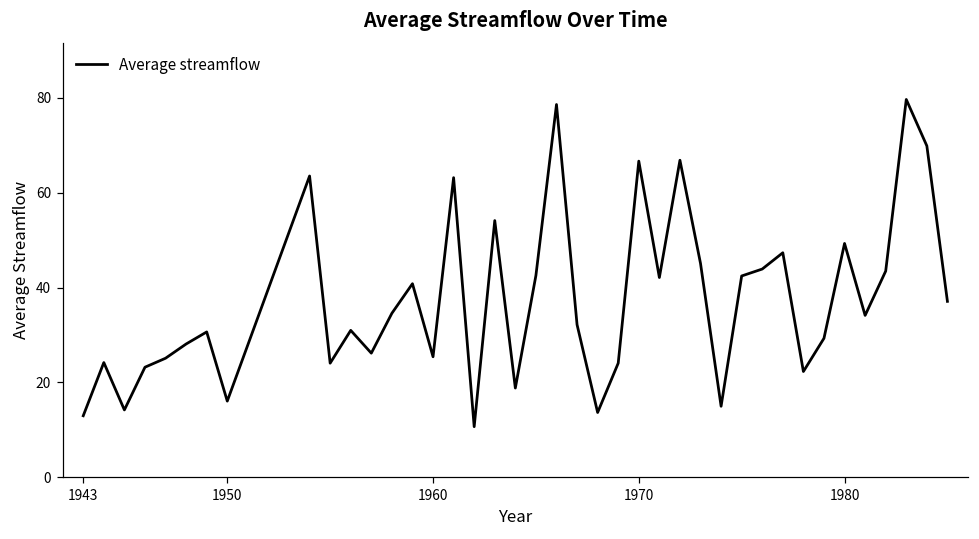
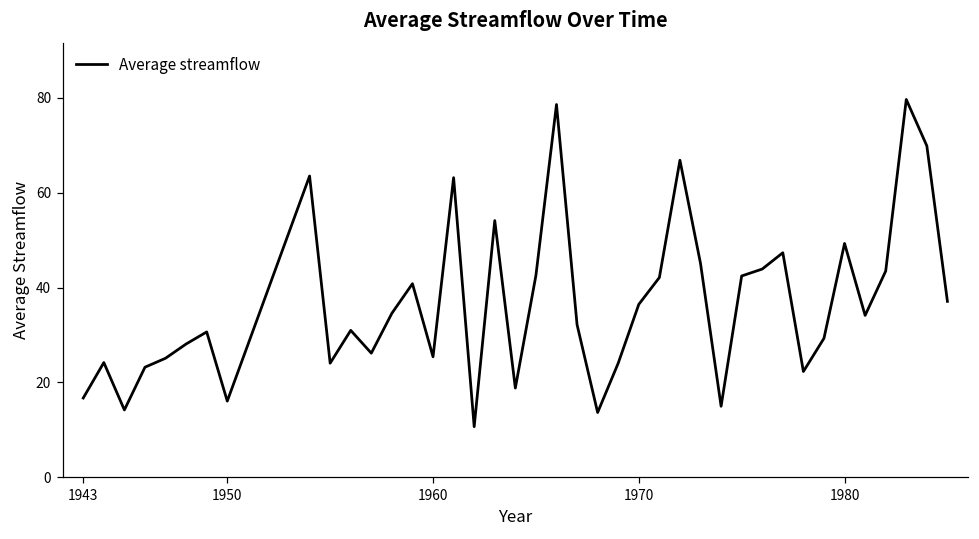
1943: 13 -> 17
1970: 67 -> 36
